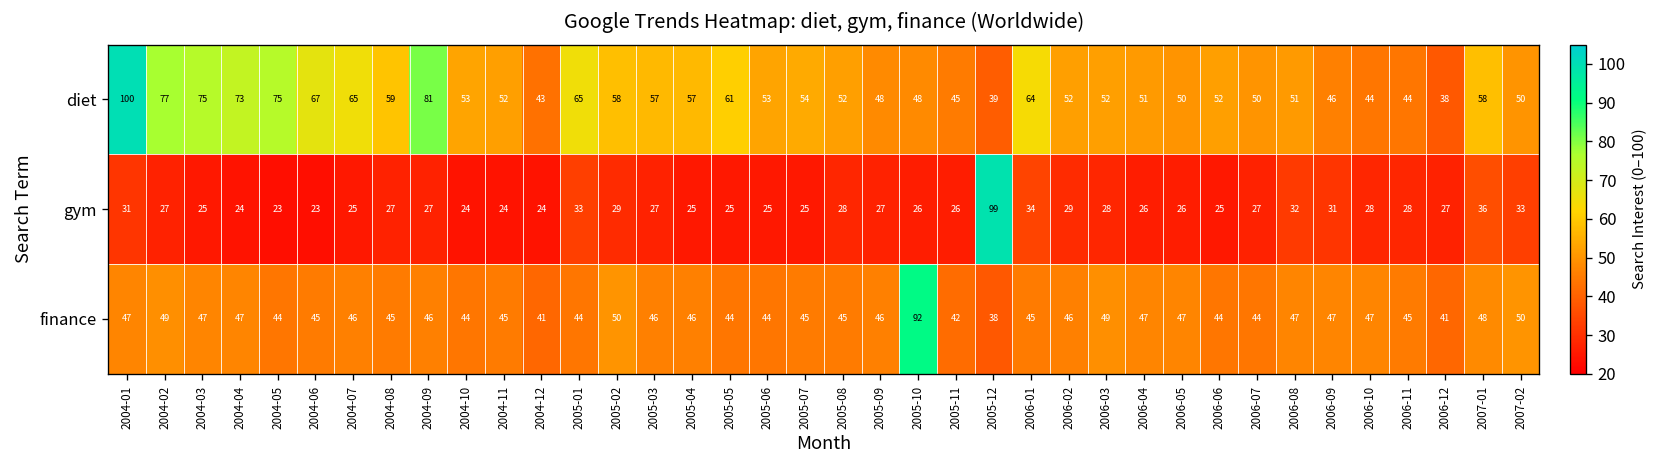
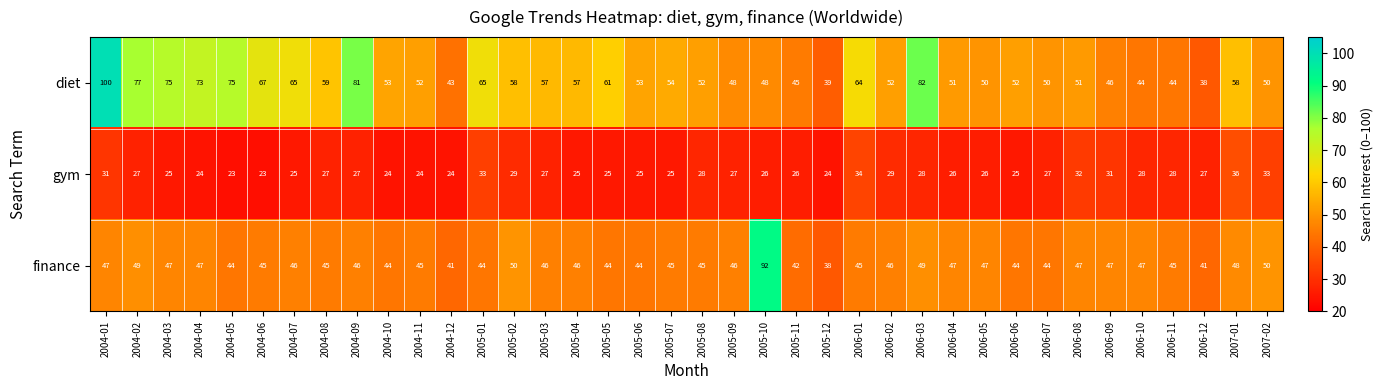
diet, 2006-03: 52 -> 82
gym, 2005-12: 99 -> 24
